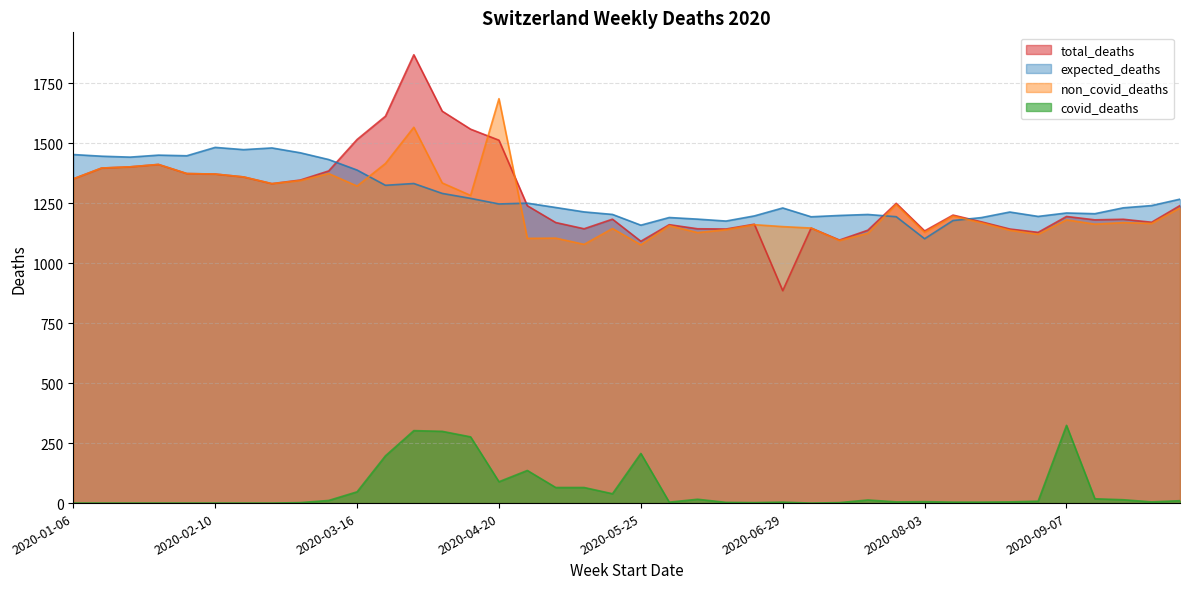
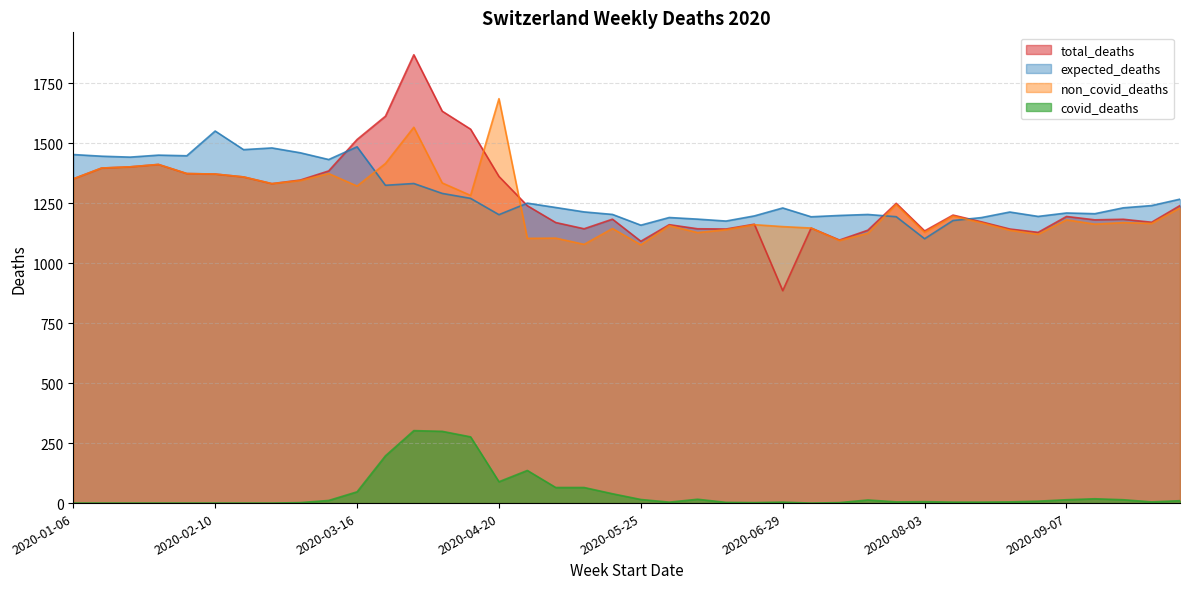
expected_deaths, 2020-02-10: 1480 -> 1550
expected_deaths, 2020-03-16: 1390 -> 1480
total_deaths, 2020-04-20: 1510 -> 1360
expected_deaths, 2020-04-20: 1250 -> 1200
covid_deaths, 2020-05-25: 210 -> 20
covid_deaths, 2020-09-07: 320 -> 10
